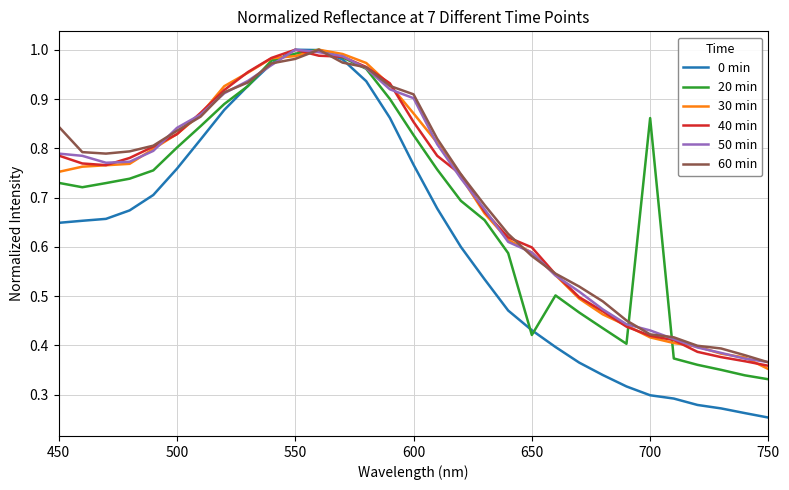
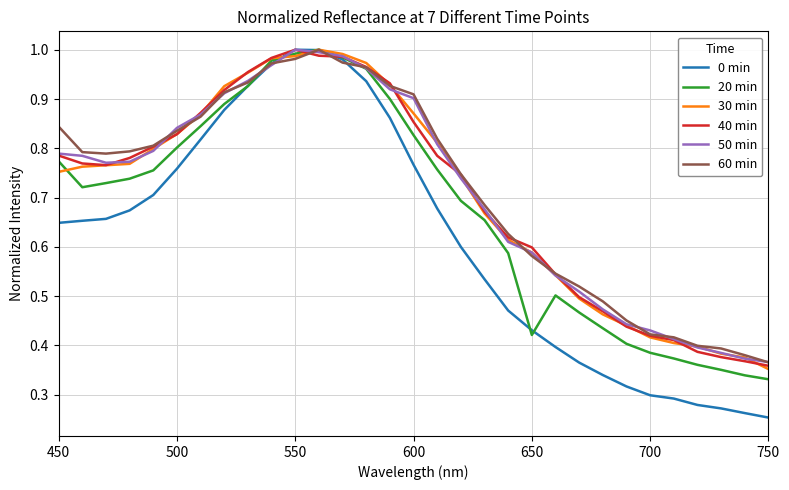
20 min, 450: 0.73 -> 0.77
20 min, 700: 0.86 -> 0.39
